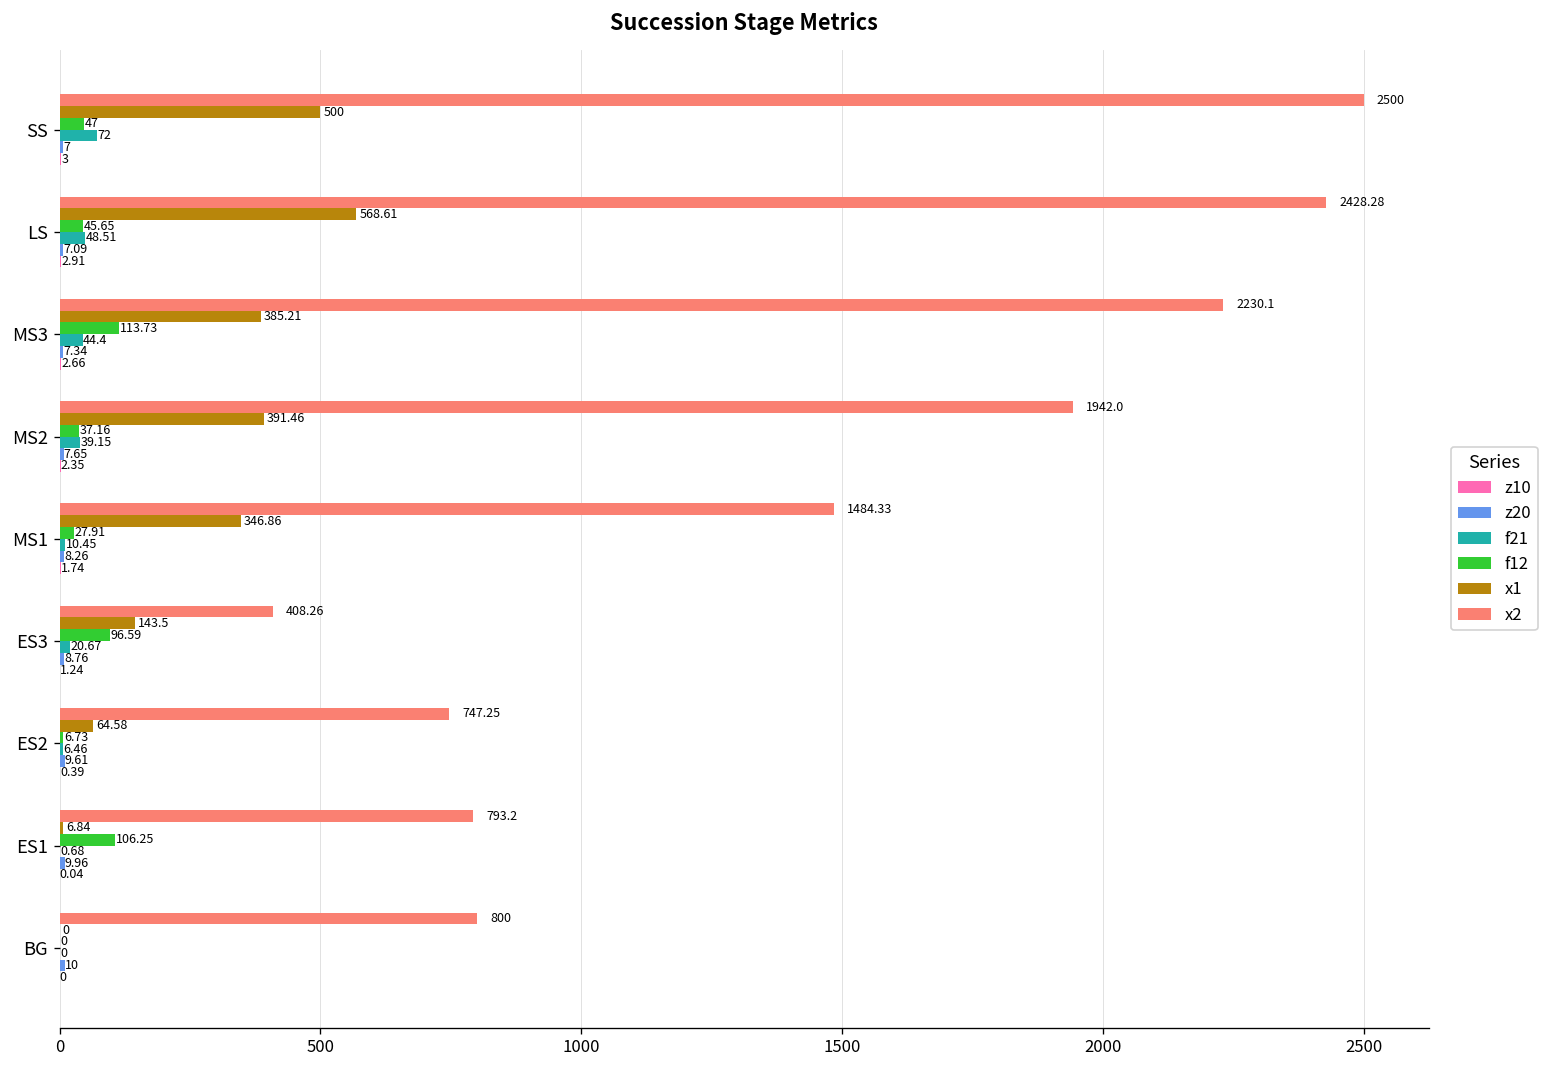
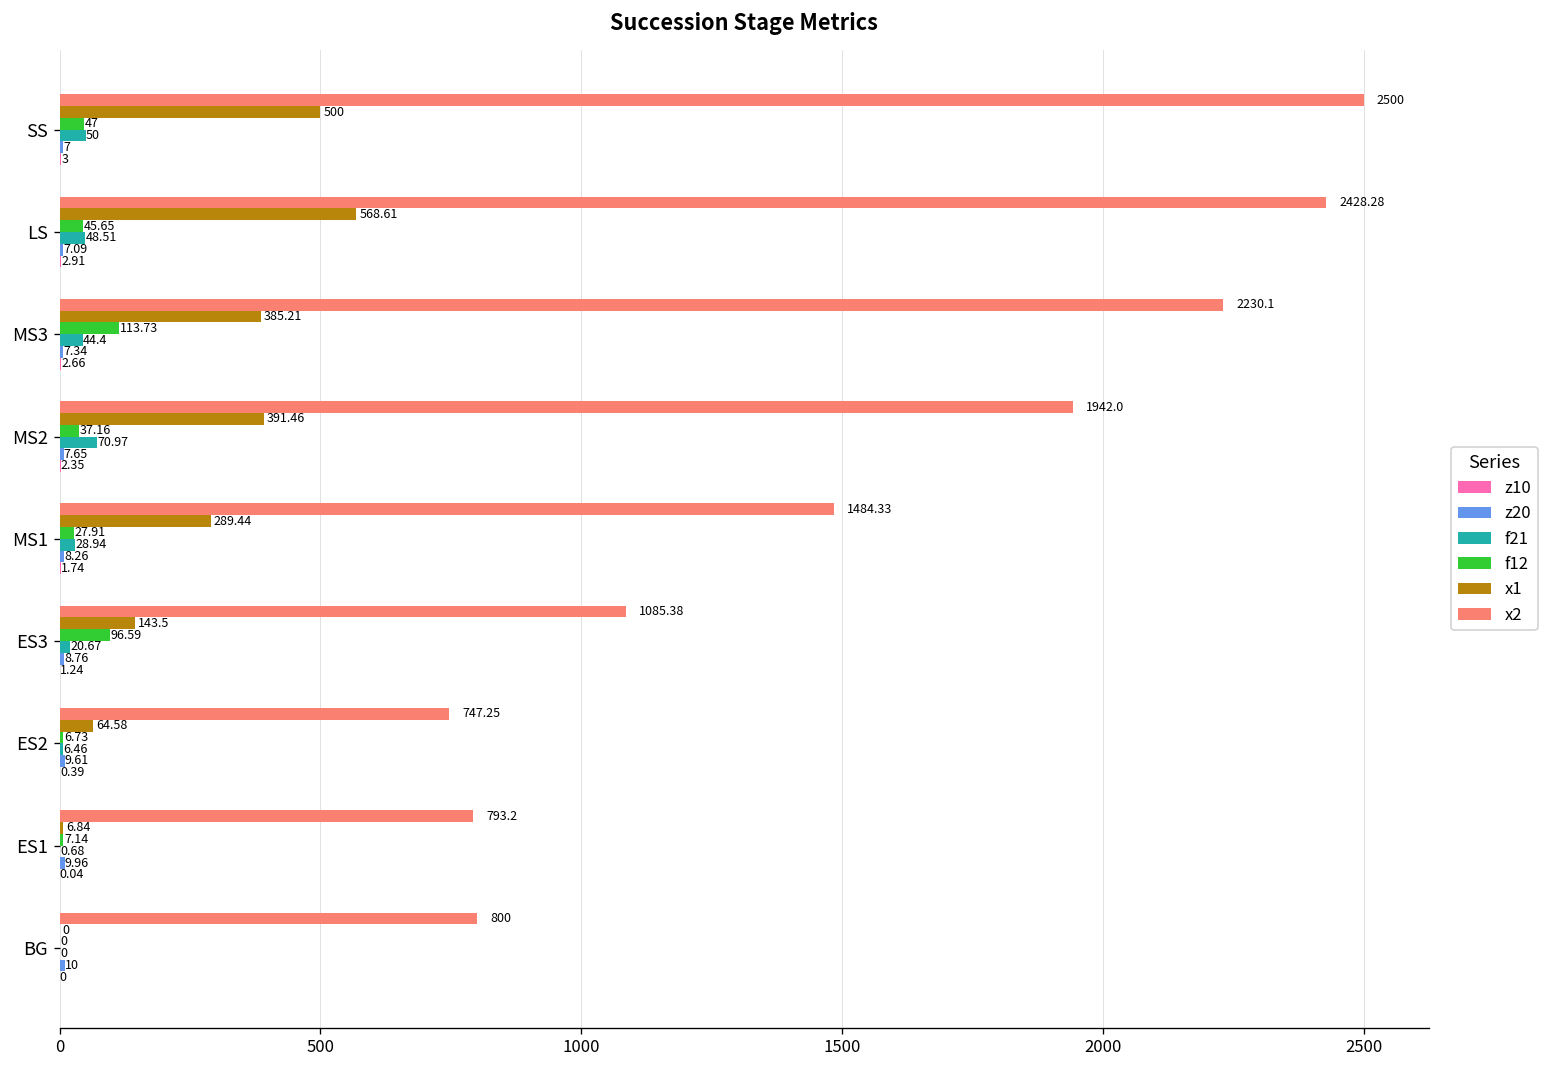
f21, SS: 72 -> 50
f21, MS2: 39.15 -> 70.97
x1, MS1: 346.86 -> 289.44
f21, MS1: 10.45 -> 28.94
x2, ES3: 408.26 -> 1085.38
f12, ES1: 106.25 -> 7.14
